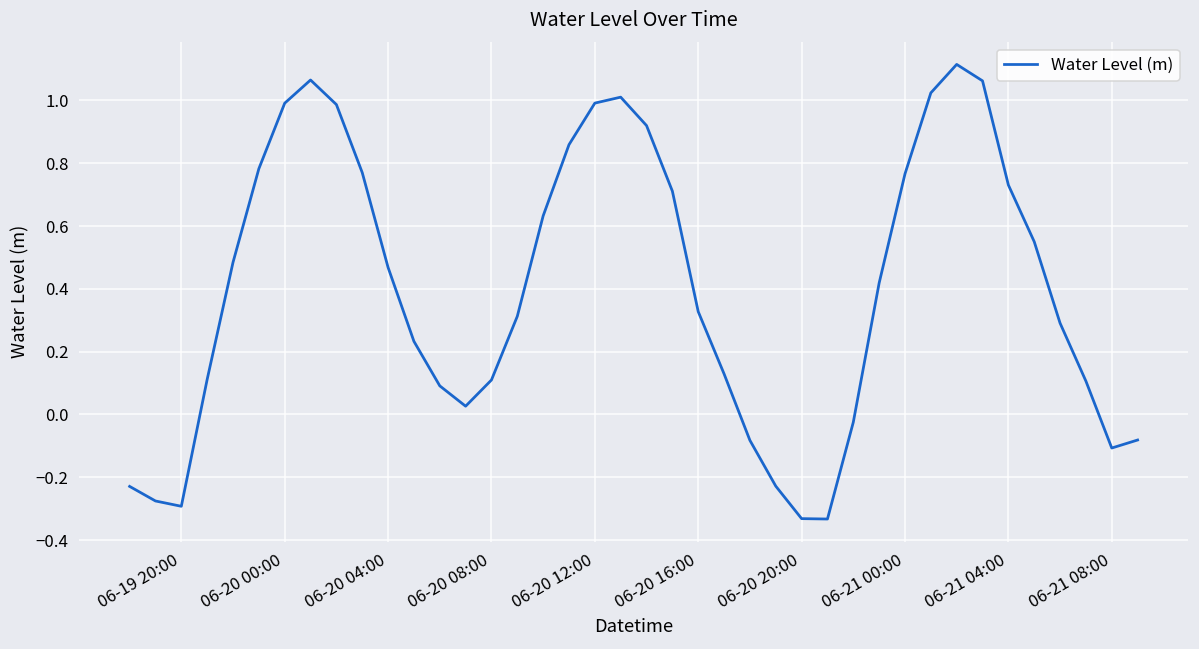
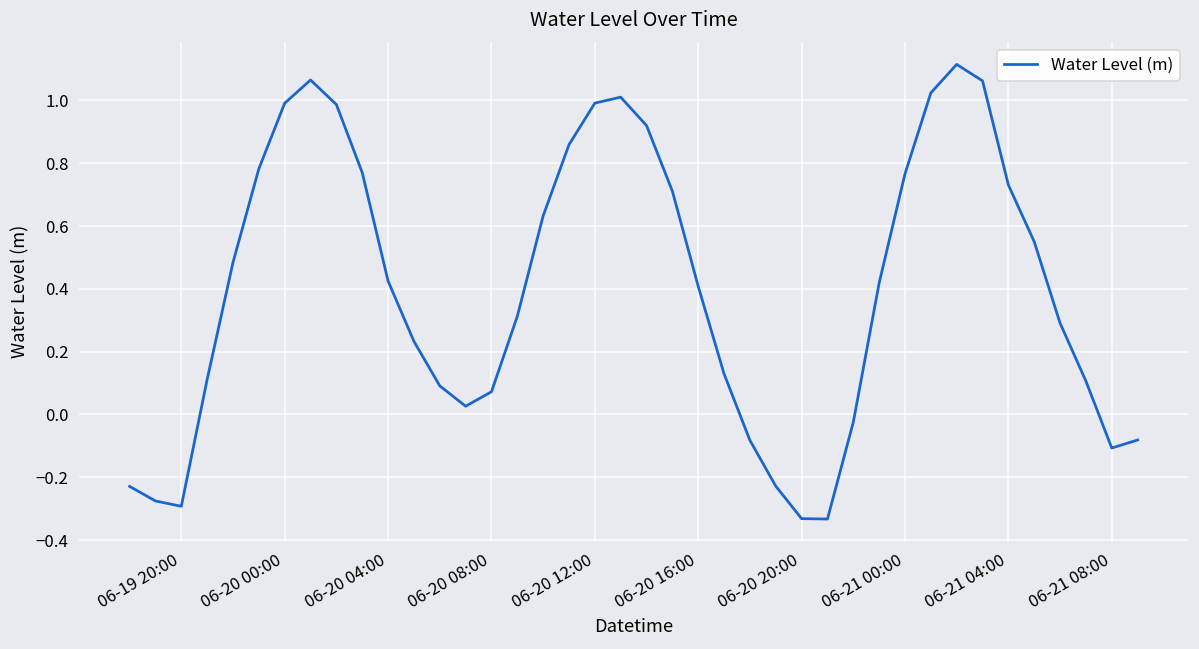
06-20 04:00: 0.47 -> 0.42
06-20 08:00: 0.11 -> 0.07
06-20 16:00: 0.33 -> 0.41
